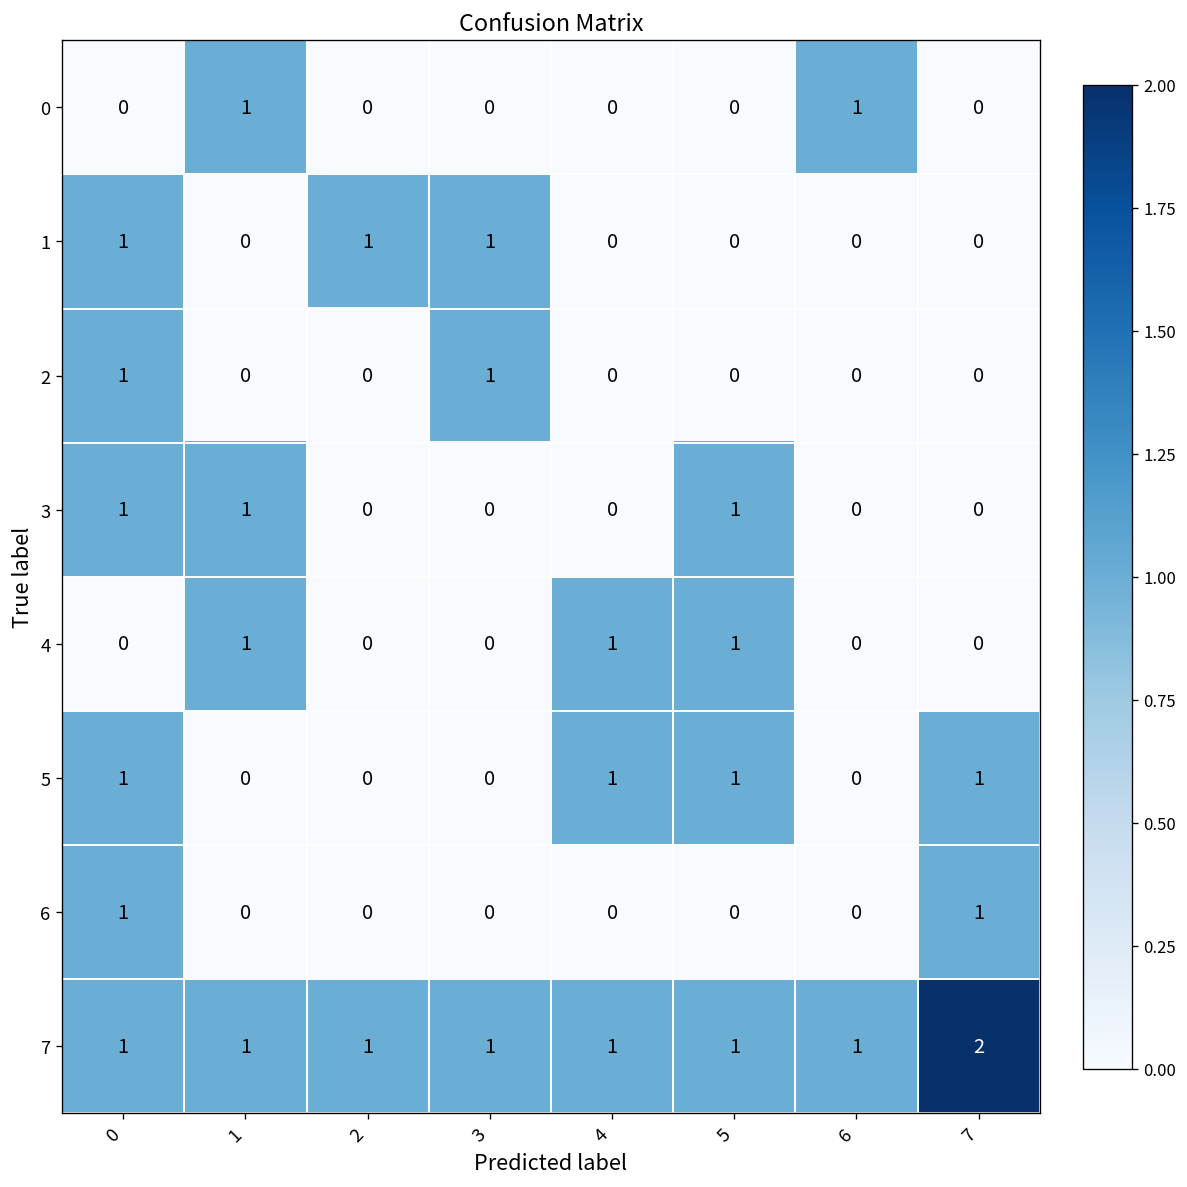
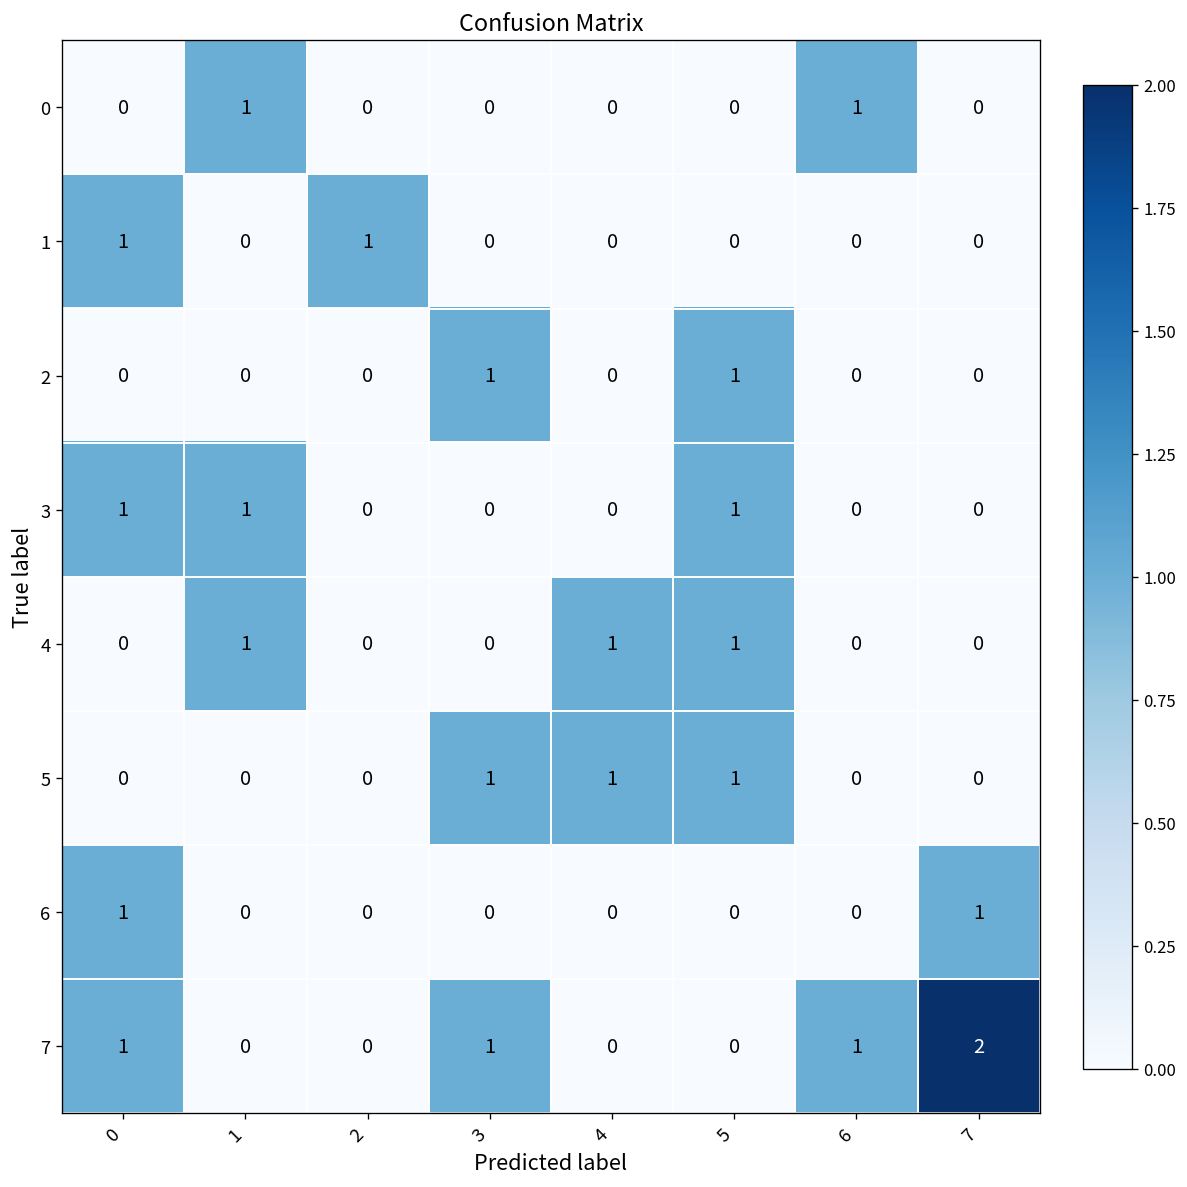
1, 3: 1 -> 0
2, 0: 1 -> 0
2, 5: 0 -> 1
5, 0: 1 -> 0
5, 3: 0 -> 1
5, 7: 1 -> 0
7, 1: 1 -> 0
7, 2: 1 -> 0
7, 4: 1 -> 0
7, 5: 1 -> 0
